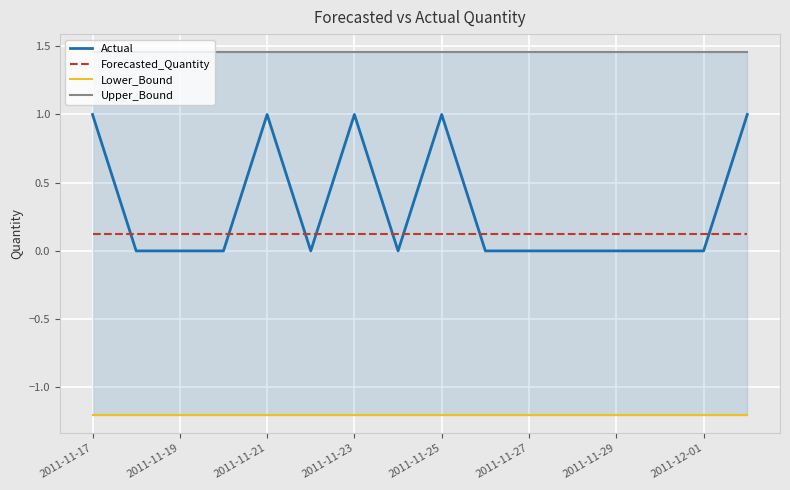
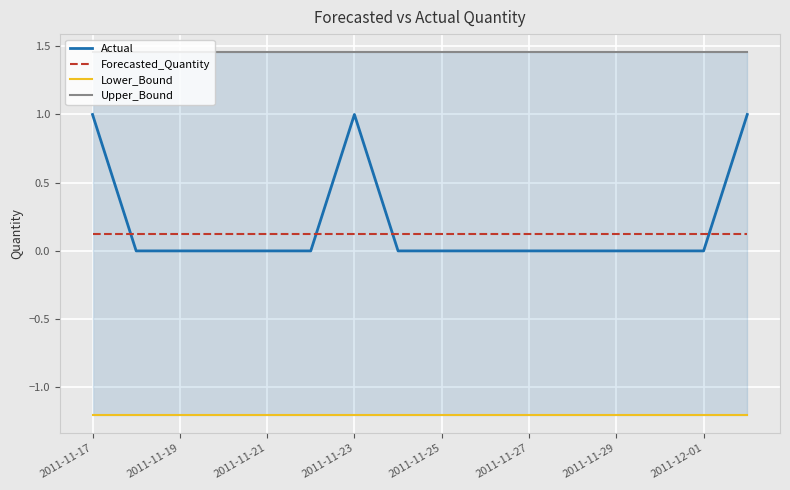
Actual, 2011-11-21: 1 -> 0
Actual, 2011-11-25: 1 -> 0
